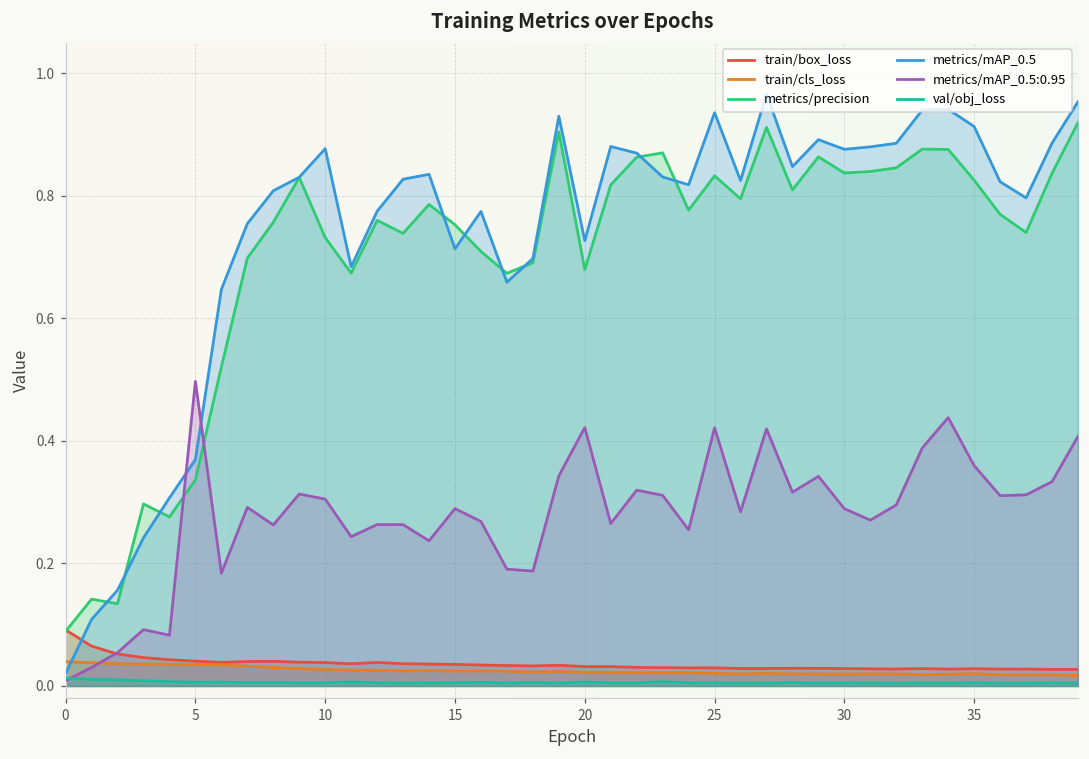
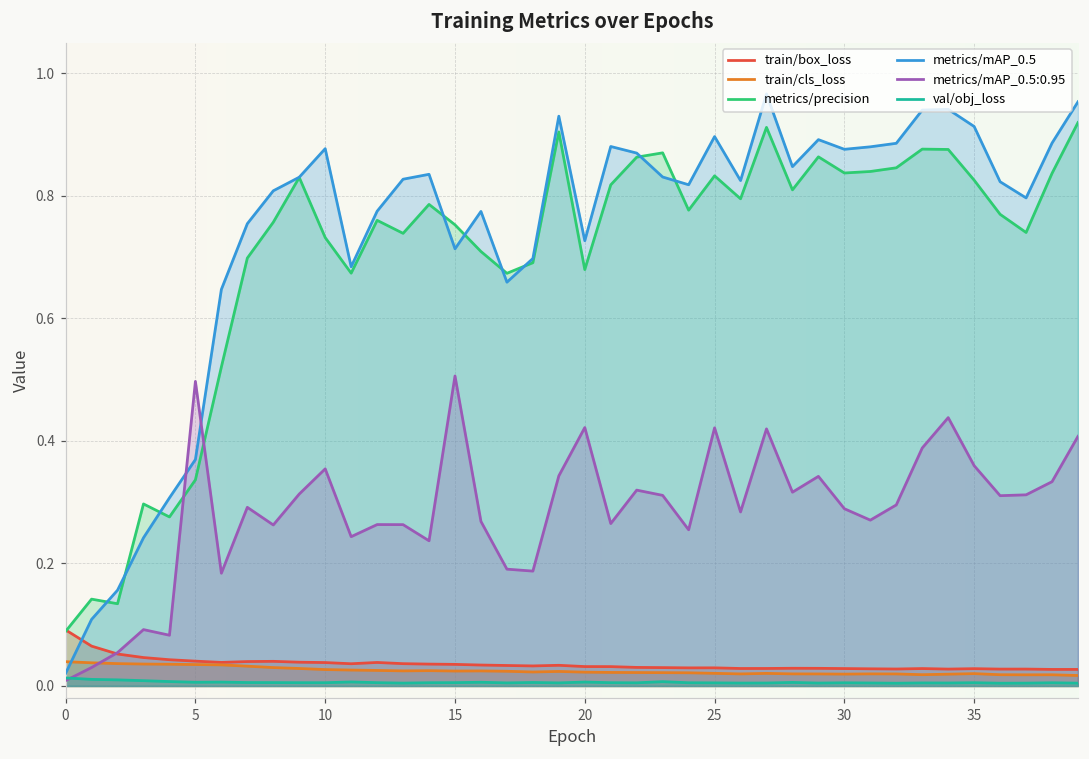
metrics/mAP_0.5:0.95, 10: 0.31 -> 0.35
metrics/mAP_0.5:0.95, 15: 0.29 -> 0.51
metrics/mAP_0.5, 25: 0.94 -> 0.90
